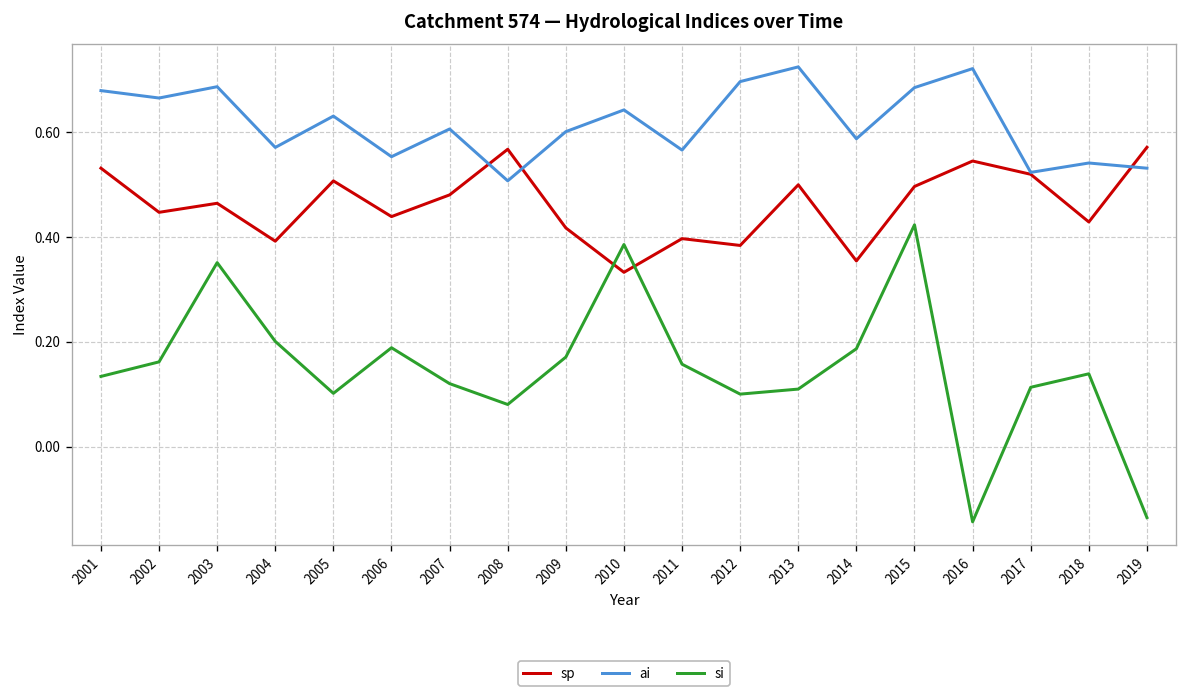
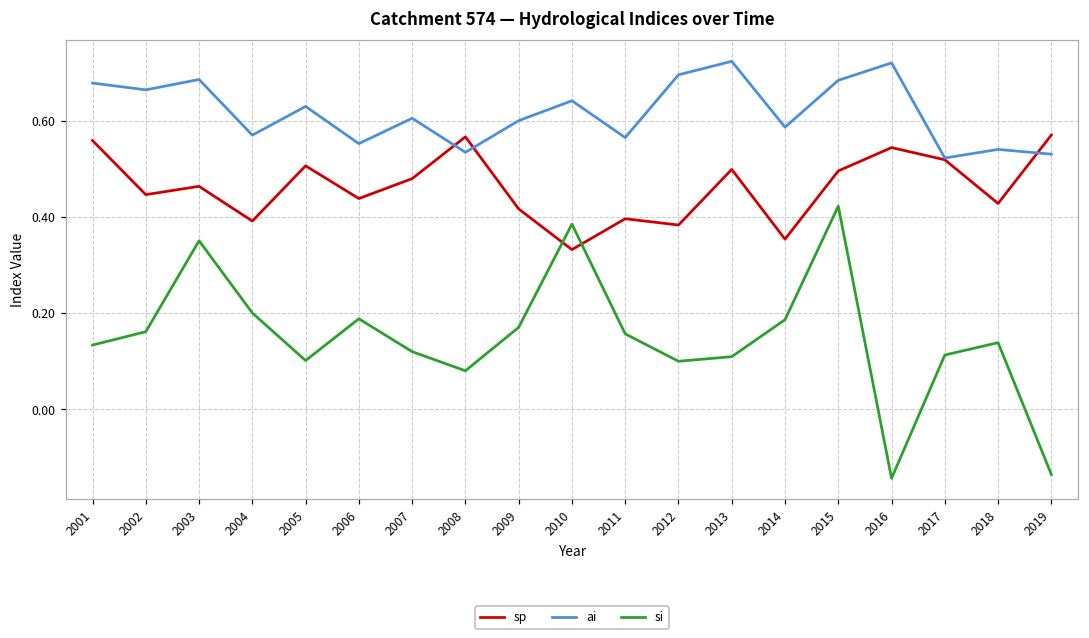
sp, 2001: 0.53 -> 0.56
ai, 2008: 0.51 -> 0.54
